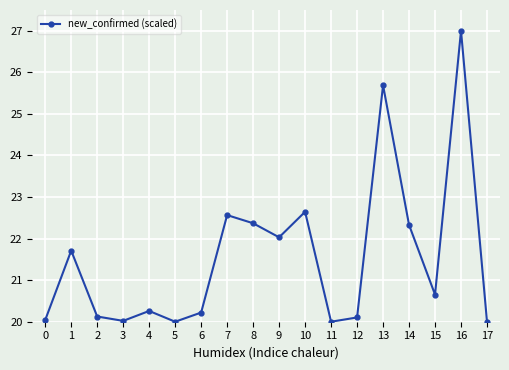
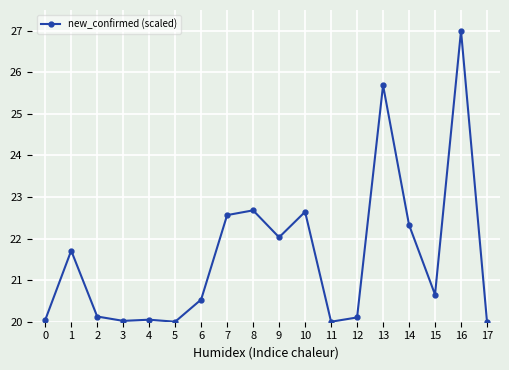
4: 20.3 -> 20.0
6: 20.2 -> 20.5
8: 22.4 -> 22.7
